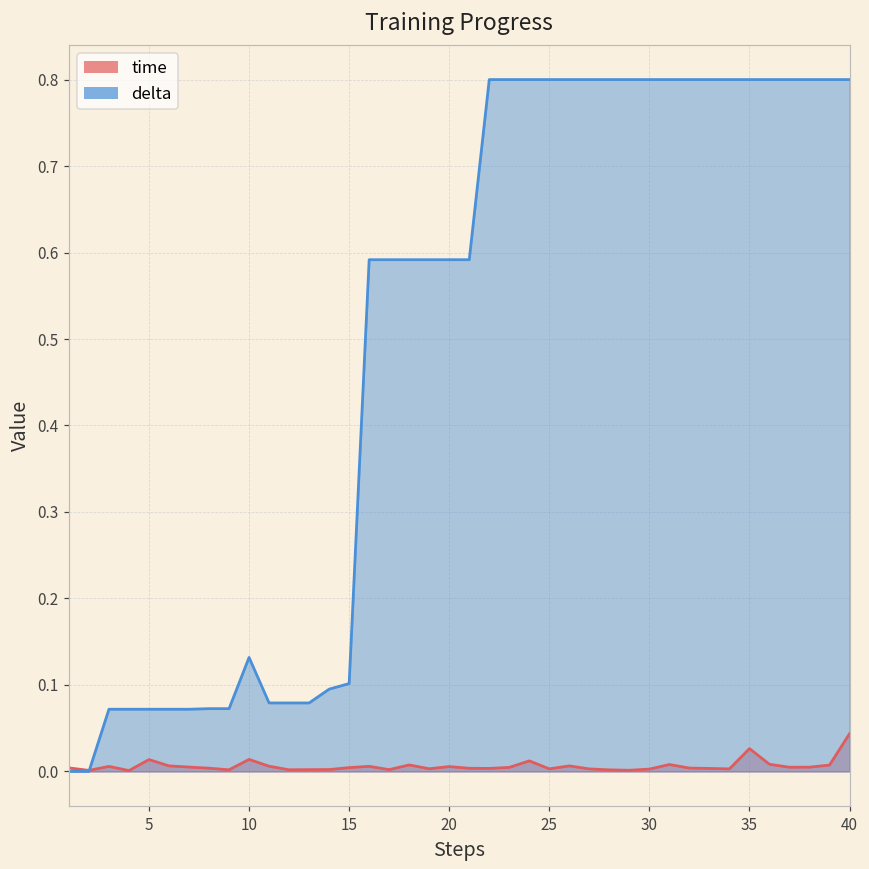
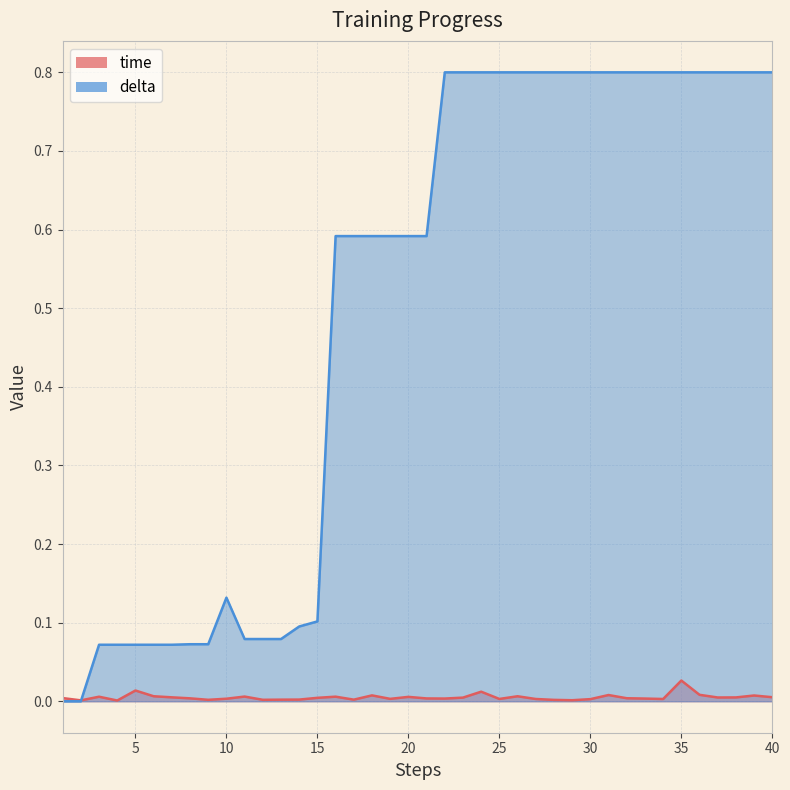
time, 10: 0.01 -> 0.00
time, 40: 0.04 -> 0.01
